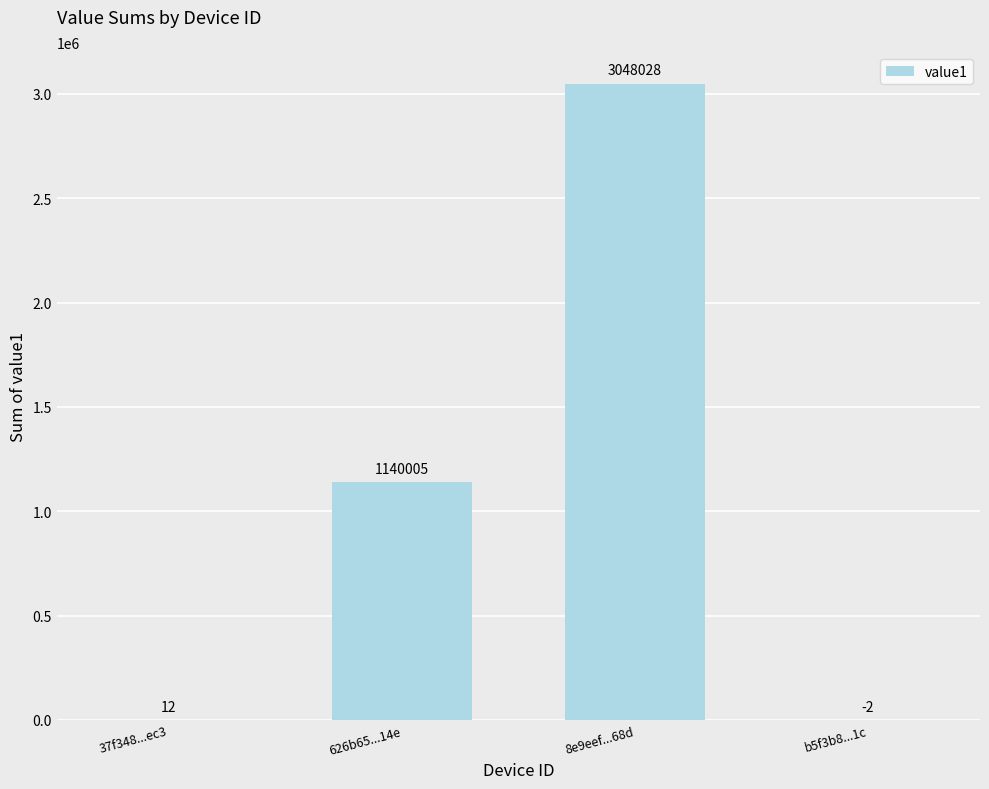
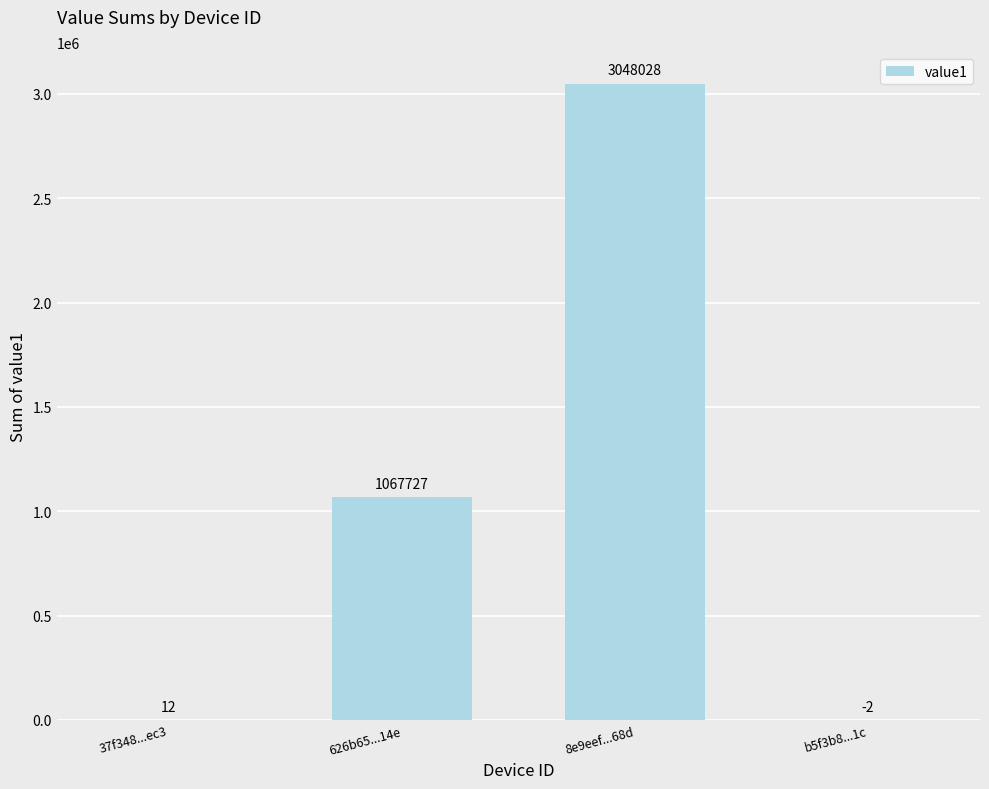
626b65...14e: 1140005 -> 1067727
